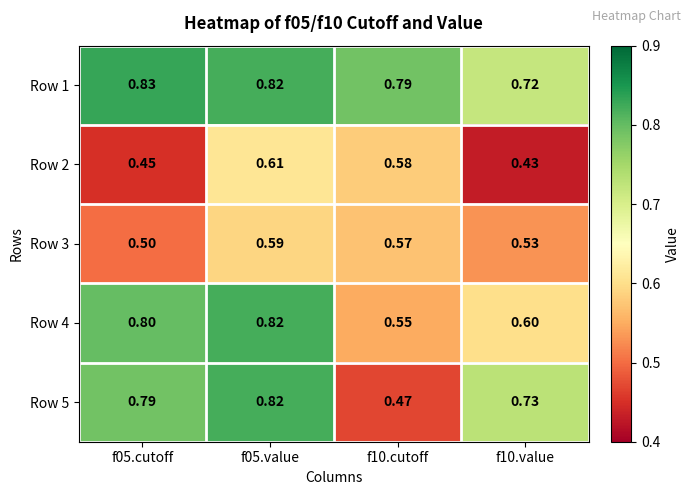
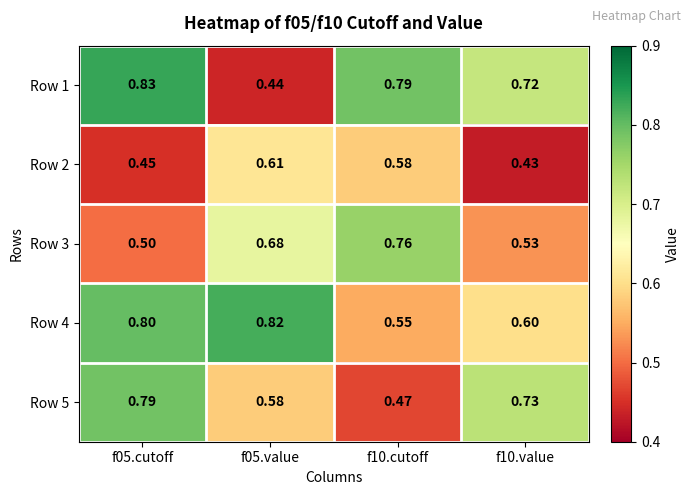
Row 1, f05.value: 0.82 -> 0.44
Row 3, f05.value: 0.59 -> 0.68
Row 3, f10.cutoff: 0.57 -> 0.76
Row 5, f05.value: 0.82 -> 0.58
